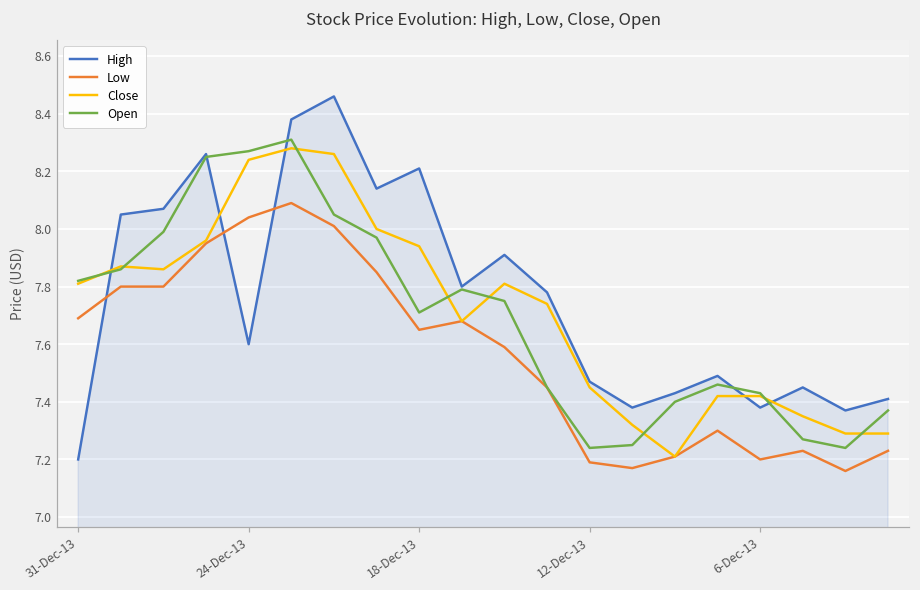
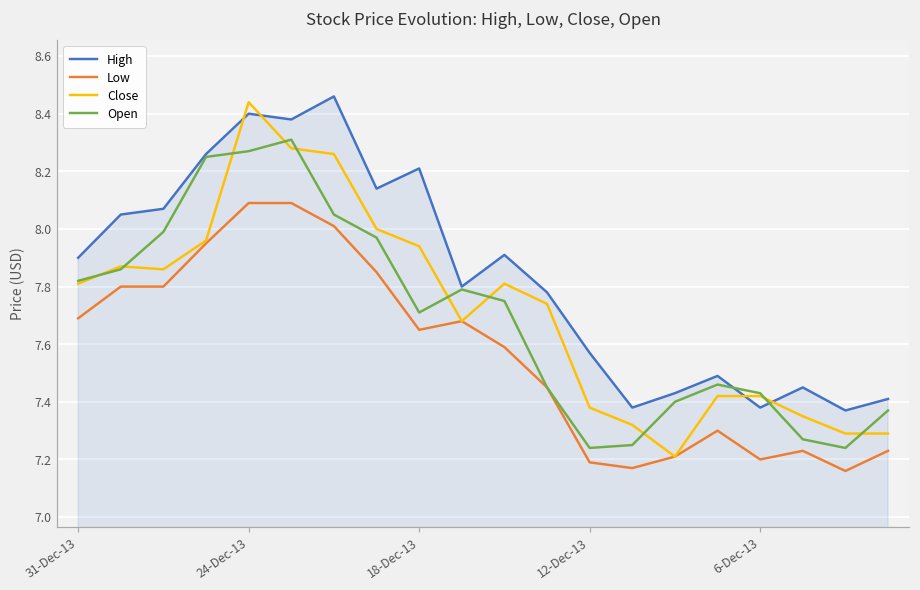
High, 31-Dec-13: 7.2 -> 7.9
High, 24-Dec-13: 7.6 -> 8.4
Low, 24-Dec-13: 8.04 -> 8.09
Close, 24-Dec-13: 8.24 -> 8.44
High, 12-Dec-13: 7.47 -> 7.57
Close, 12-Dec-13: 7.45 -> 7.38
